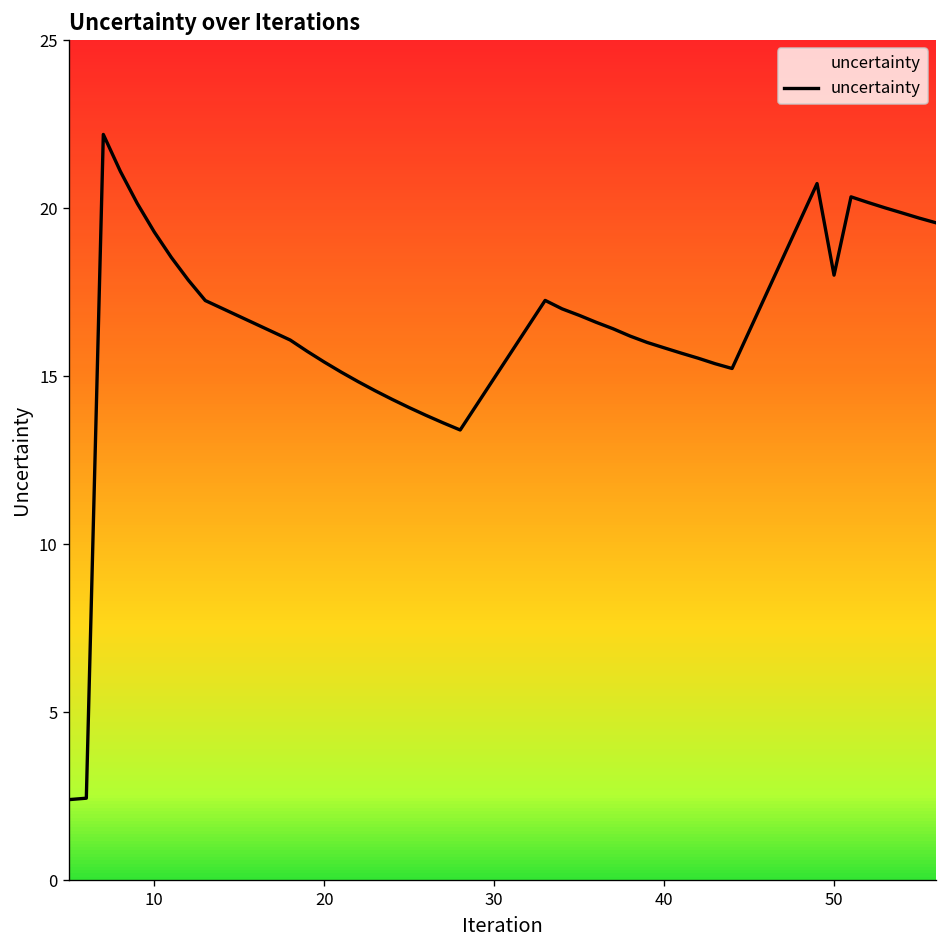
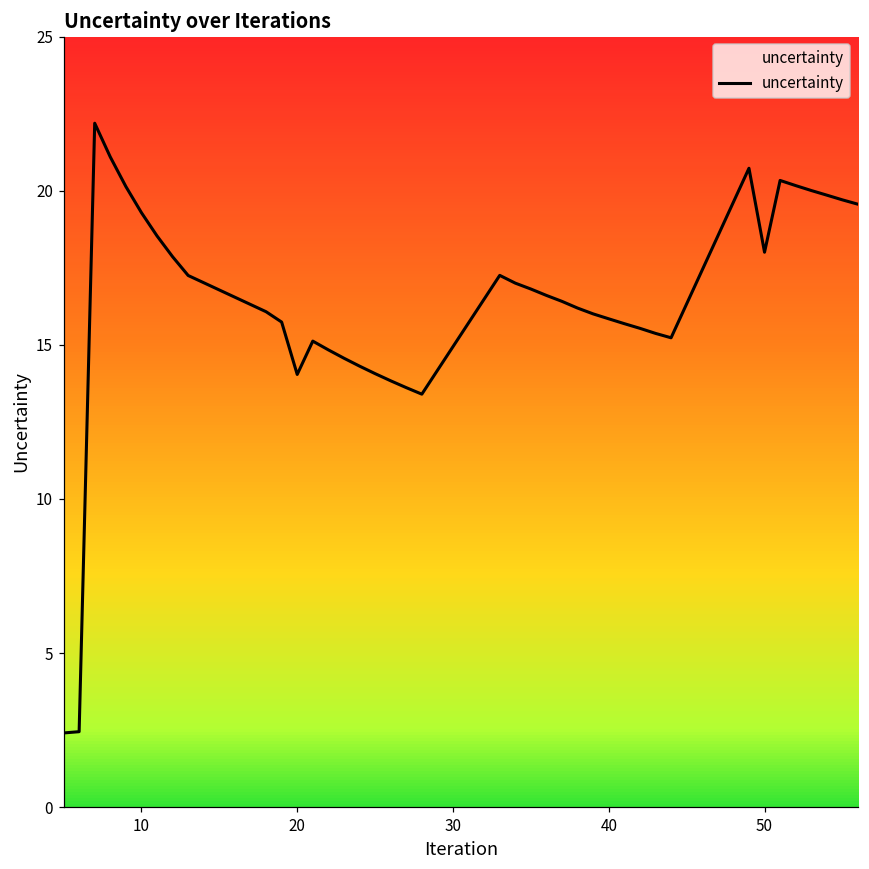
20: 15.4 -> 14.0
